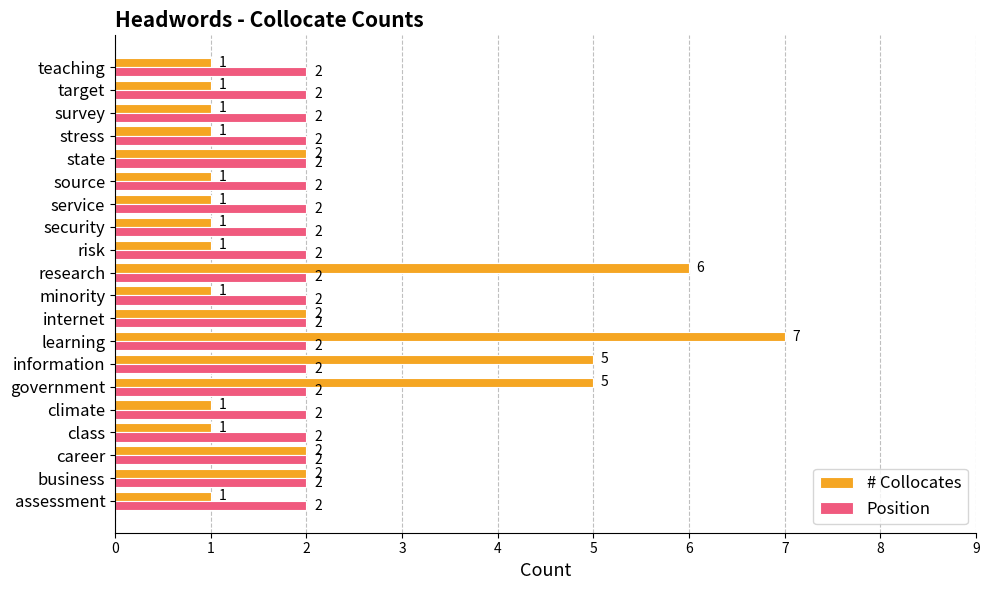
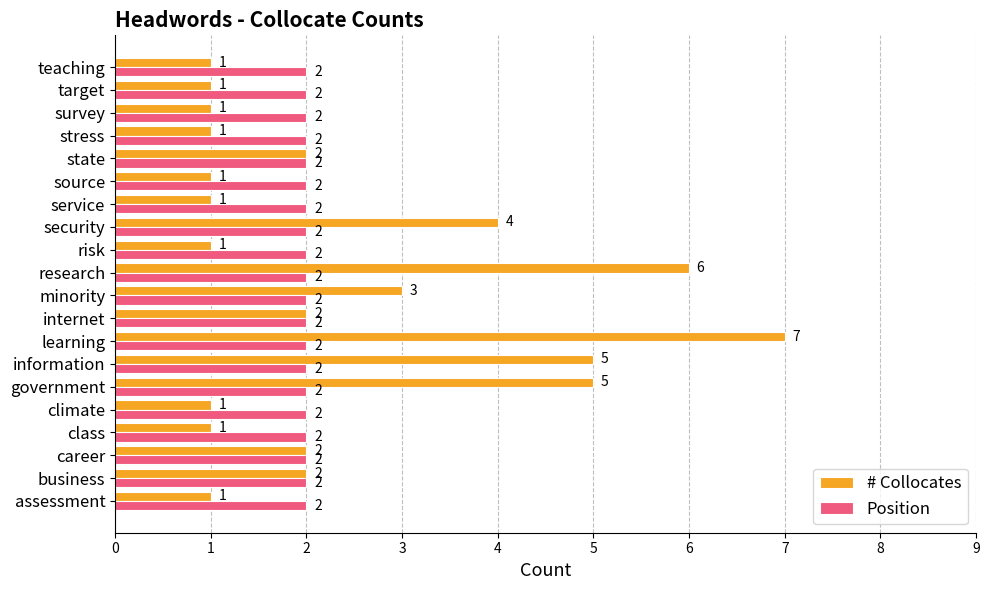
# Collocates, security: 1 -> 4
# Collocates, minority: 1 -> 3
